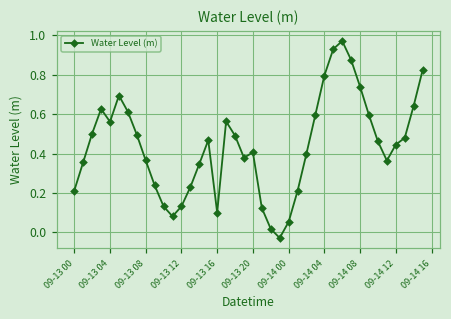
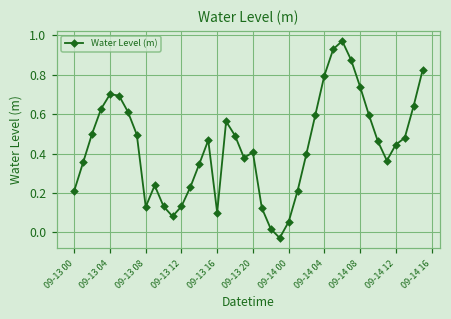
09-13 04: 0.56 -> 0.70
09-13 08: 0.36 -> 0.13
